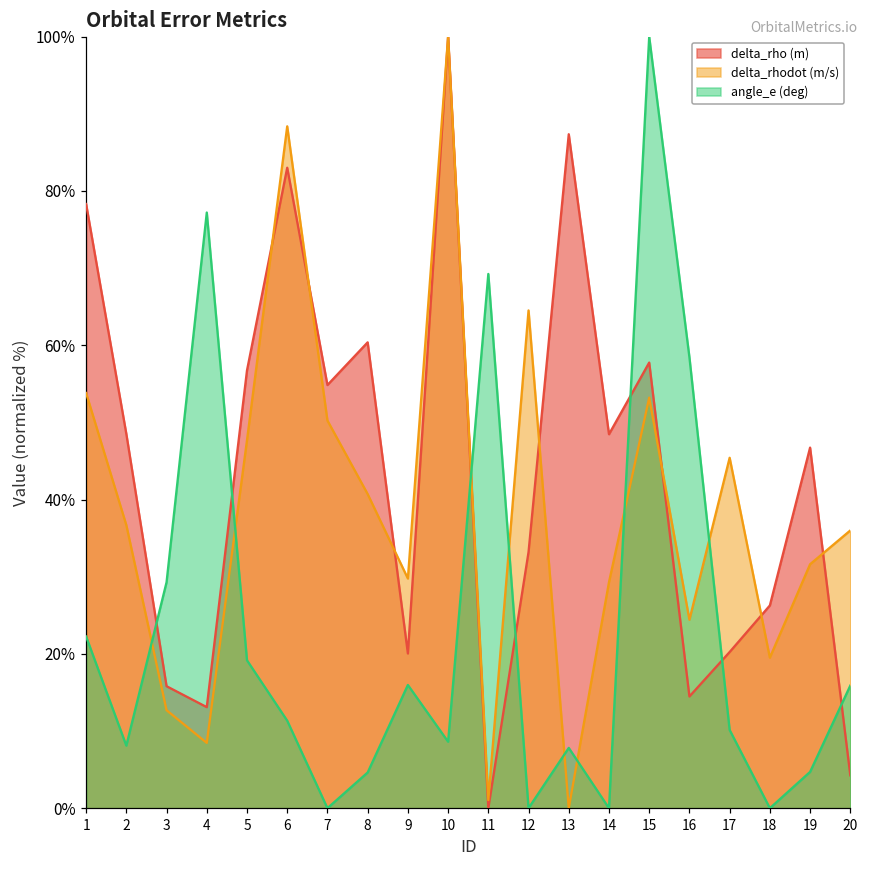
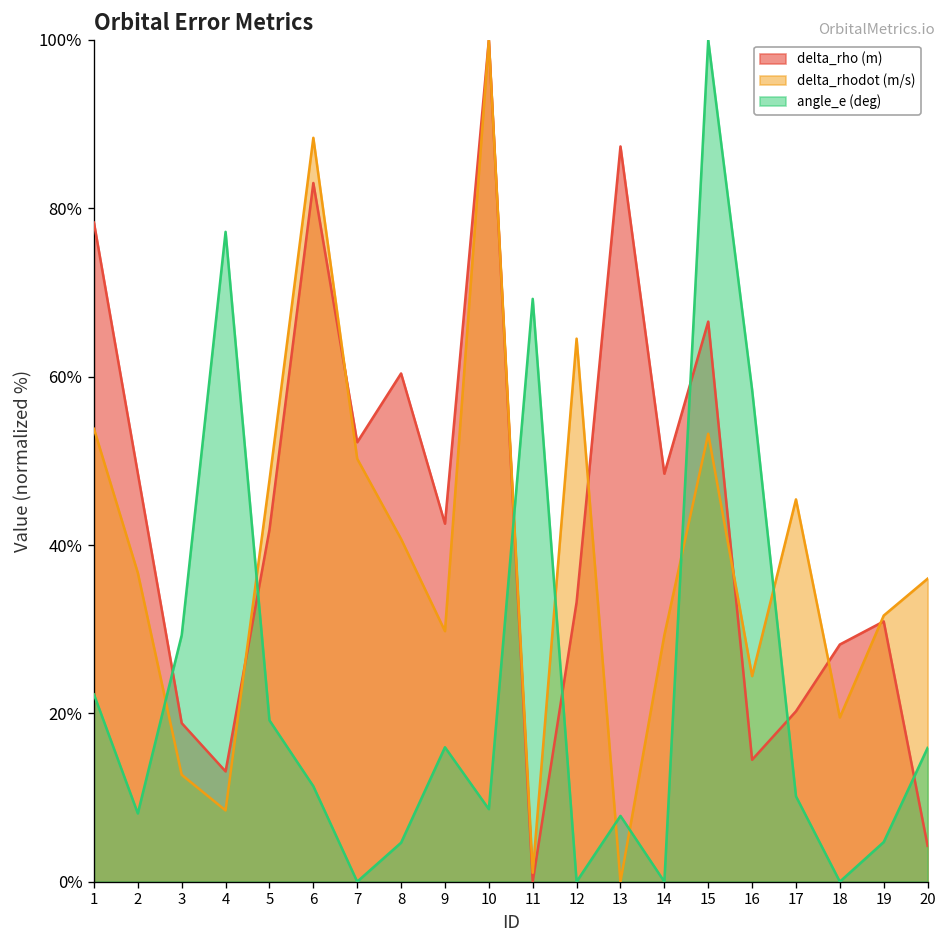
delta_rho (m), 3: 16% -> 19%
delta_rho (m), 5: 57% -> 42%
delta_rho (m), 7: 55% -> 52%
delta_rho (m), 9: 20% -> 43%
delta_rho (m), 15: 58% -> 67%
delta_rho (m), 18: 26% -> 28%
delta_rho (m), 19: 47% -> 31%
